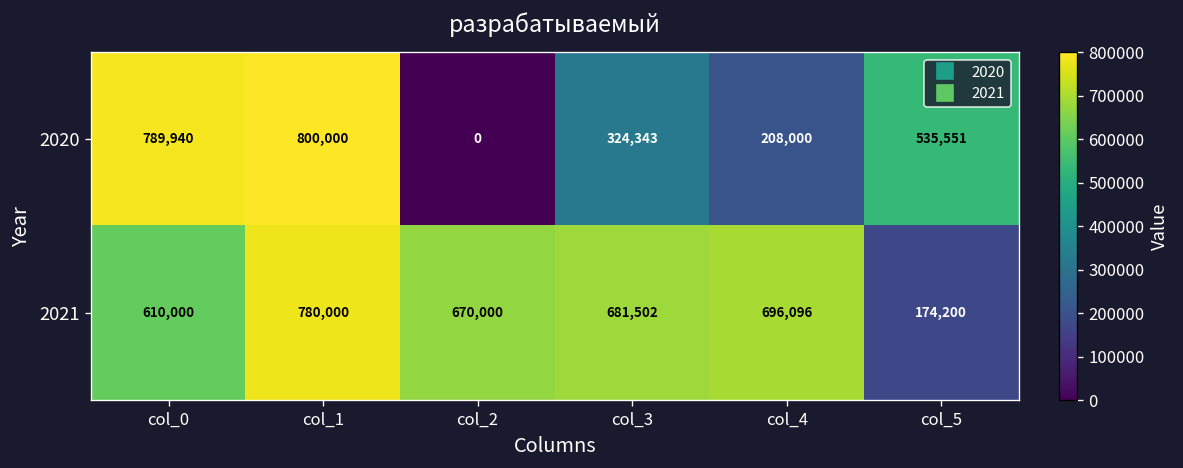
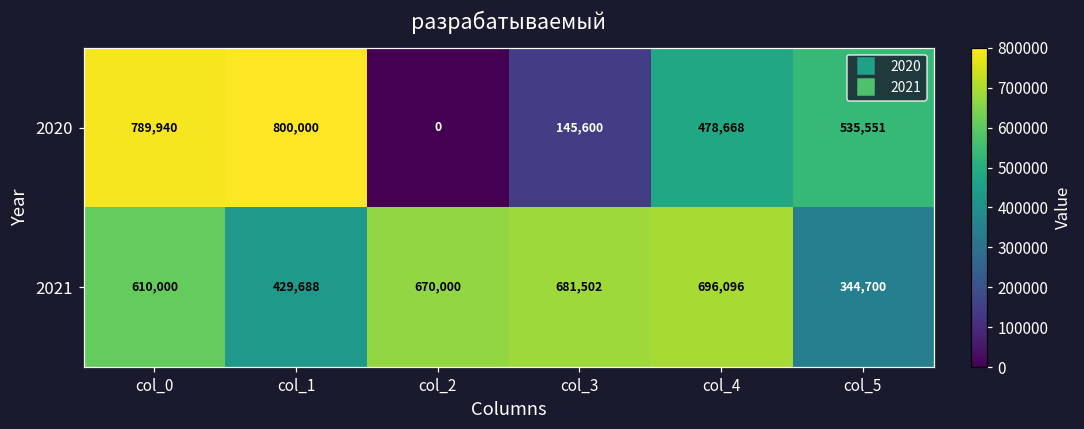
2020, col_3: 324,343 -> 145,600
2020, col_4: 208,000 -> 478,668
2021, col_1: 780,000 -> 429,688
2021, col_5: 174,200 -> 344,700
